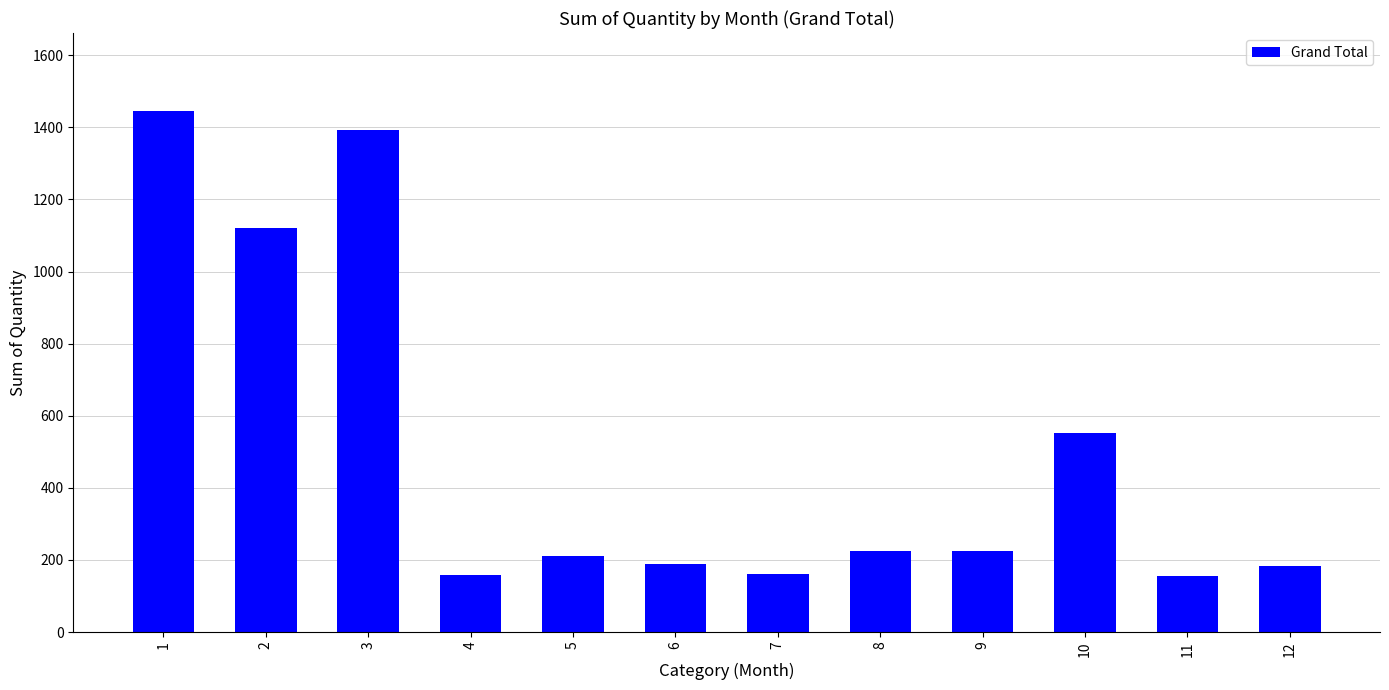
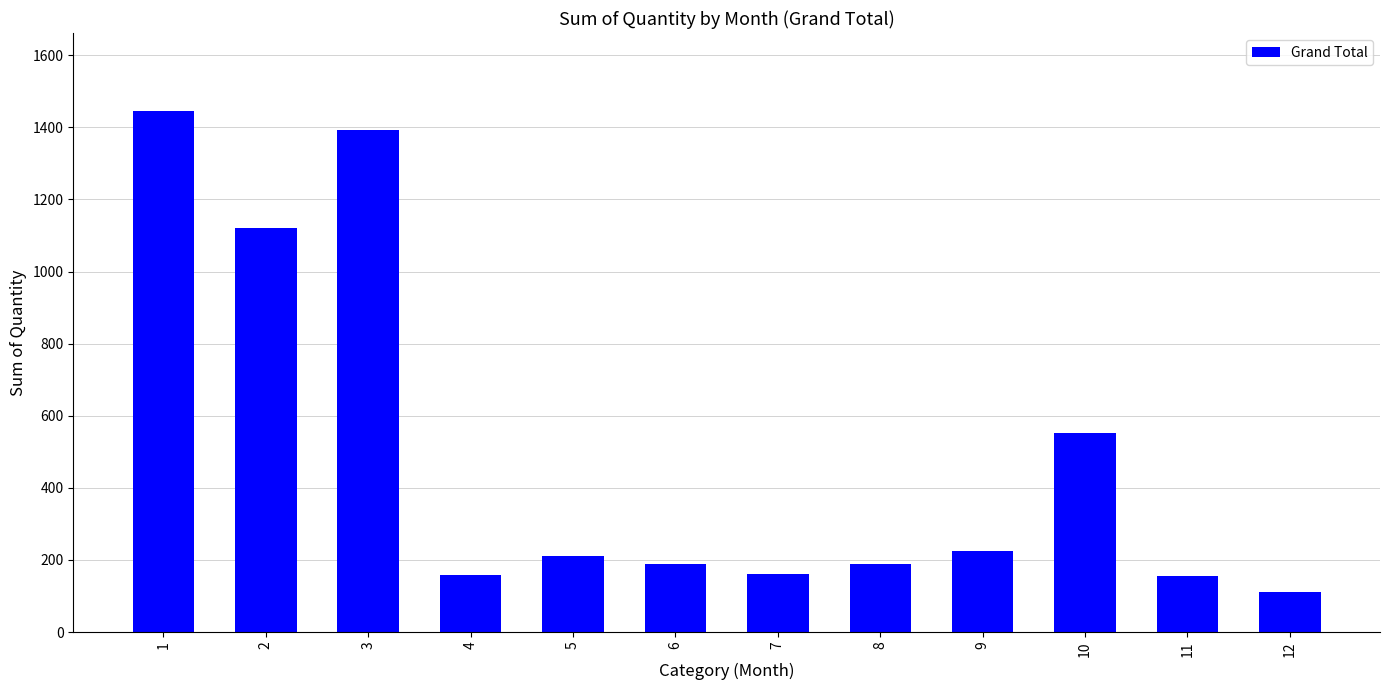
8: 230 -> 190
12: 180 -> 110
